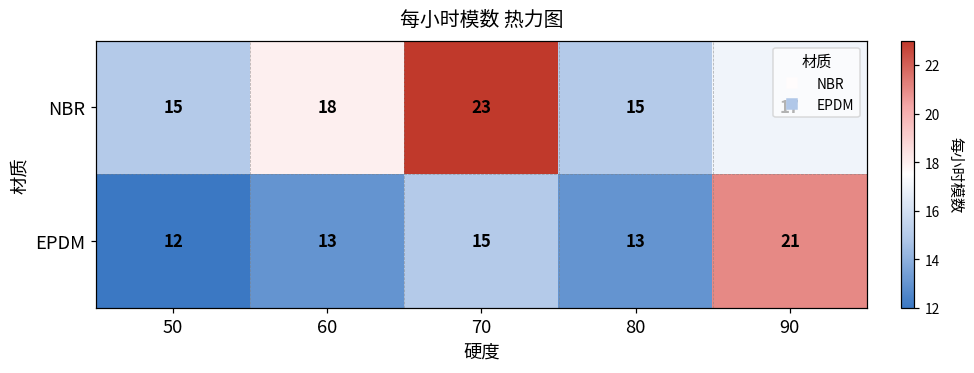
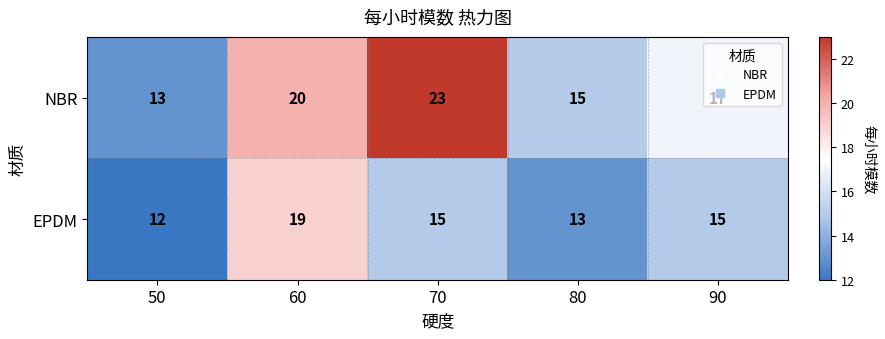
NBR, 50: 15 -> 13
NBR, 60: 18 -> 20
EPDM, 60: 13 -> 19
EPDM, 90: 21 -> 15
